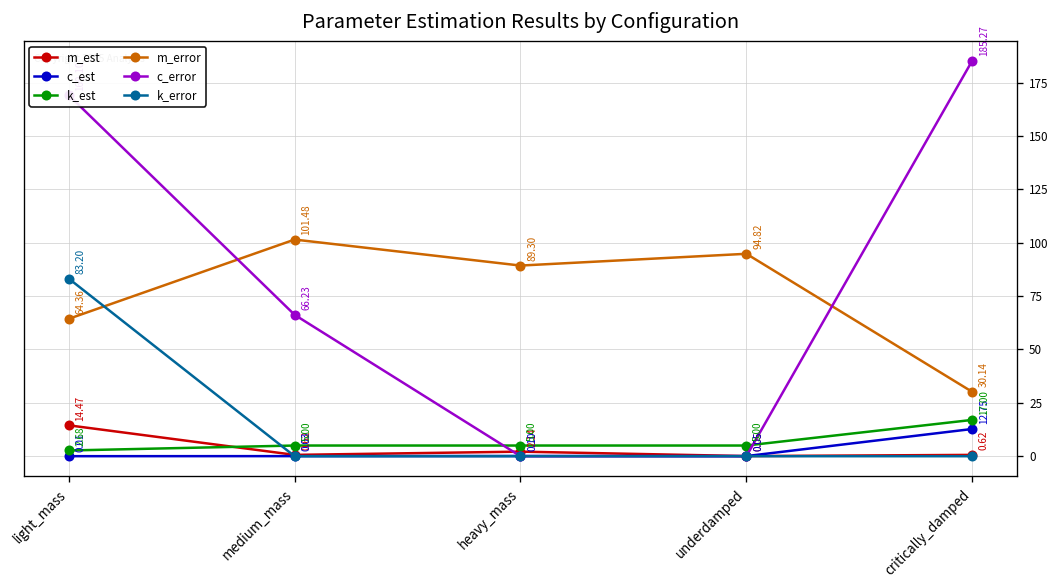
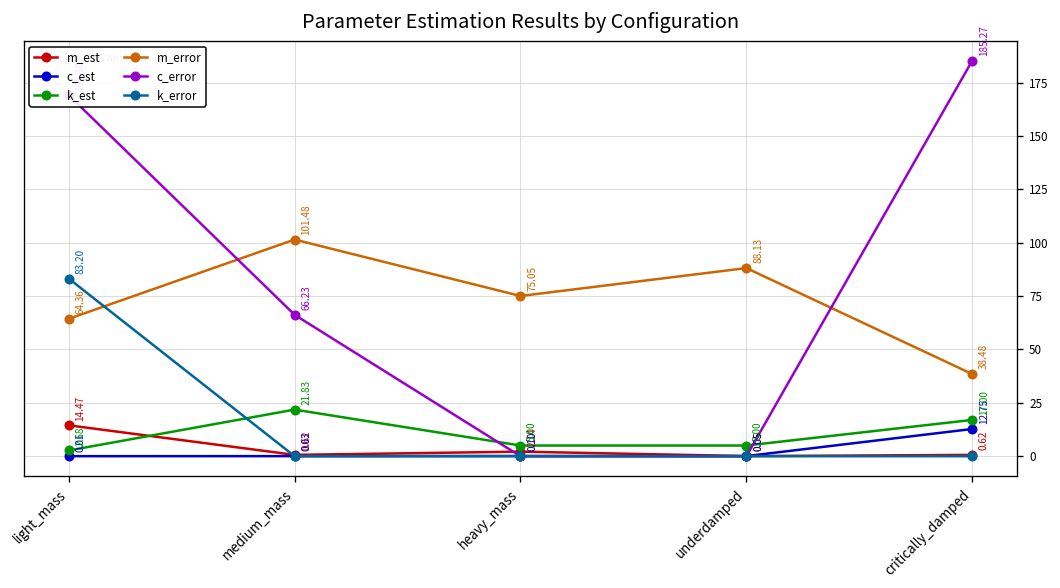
k_est, medium_mass: 5.00 -> 21.83
m_error, heavy_mass: 89.30 -> 75.05
m_error, underdamped: 94.82 -> 88.13
m_error, critically_damped: 30.14 -> 38.48
